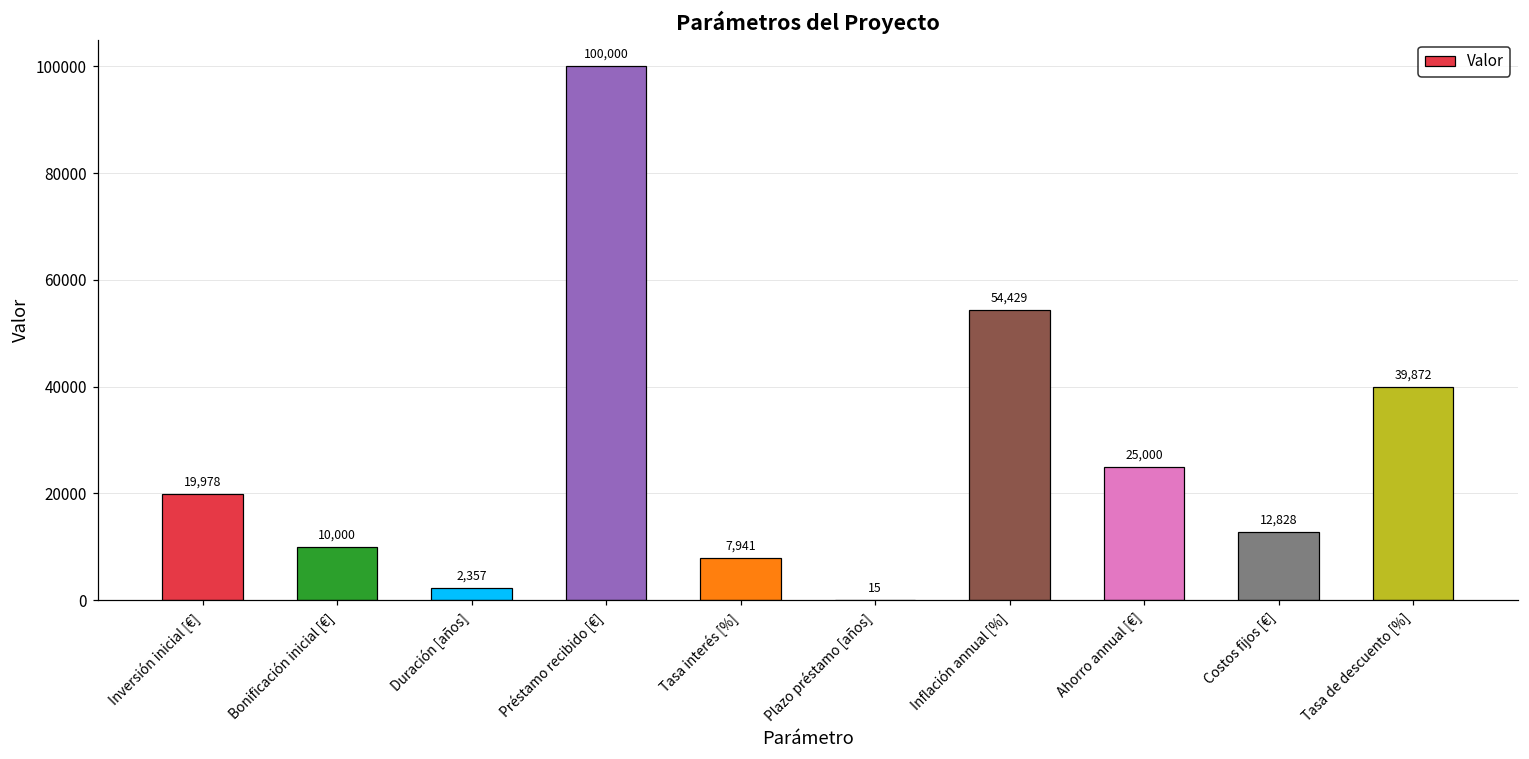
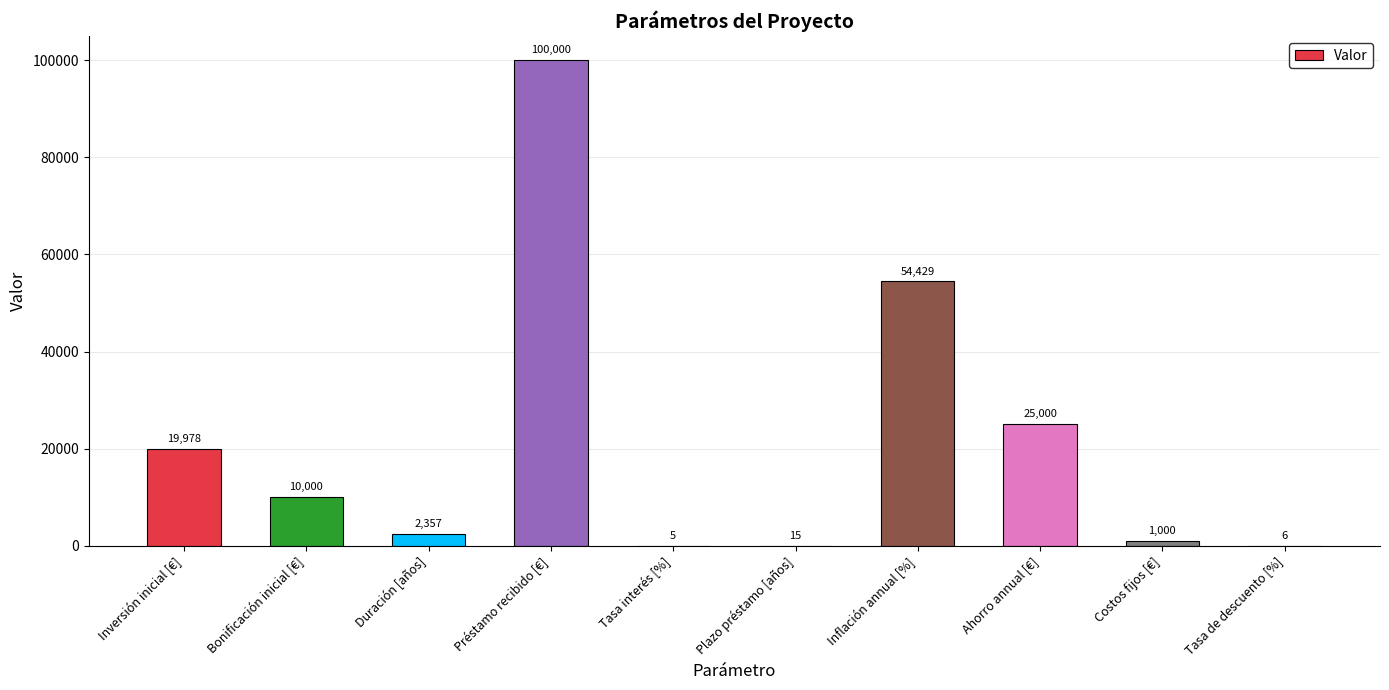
Tasa interés [%]: 7,941 -> 5
Costos fijos [€]: 12,828 -> 1,000
Tasa de descuento [%]: 39,872 -> 6
